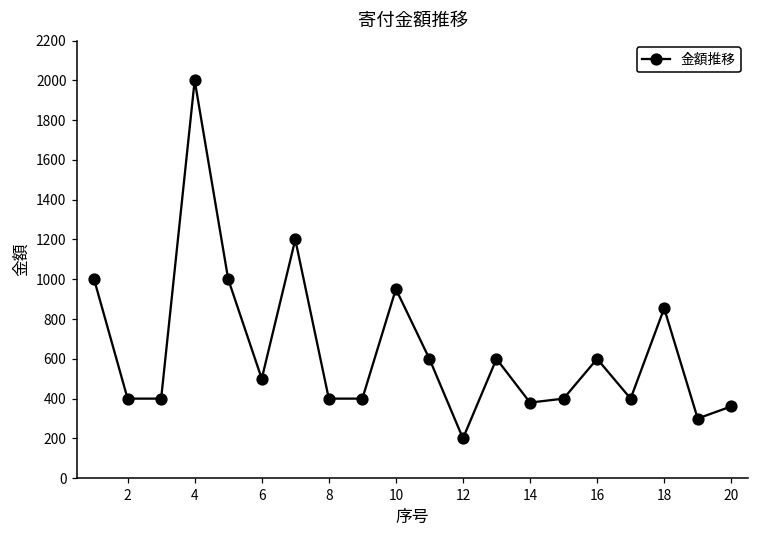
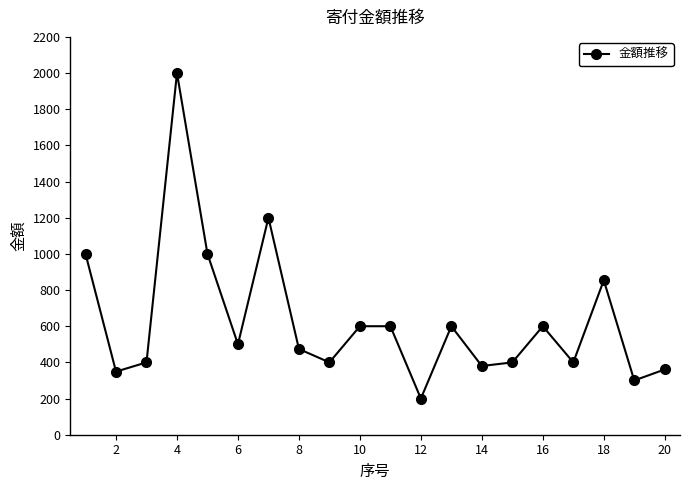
2: 400 -> 350
8: 400 -> 470
10: 950 -> 600
